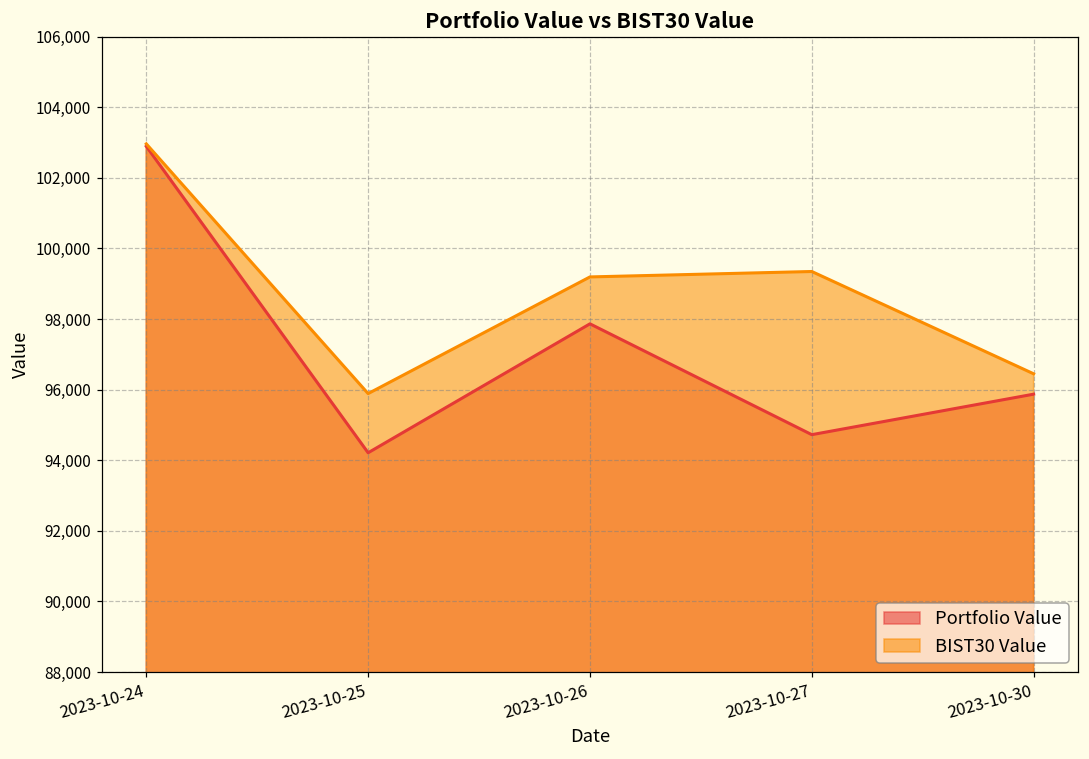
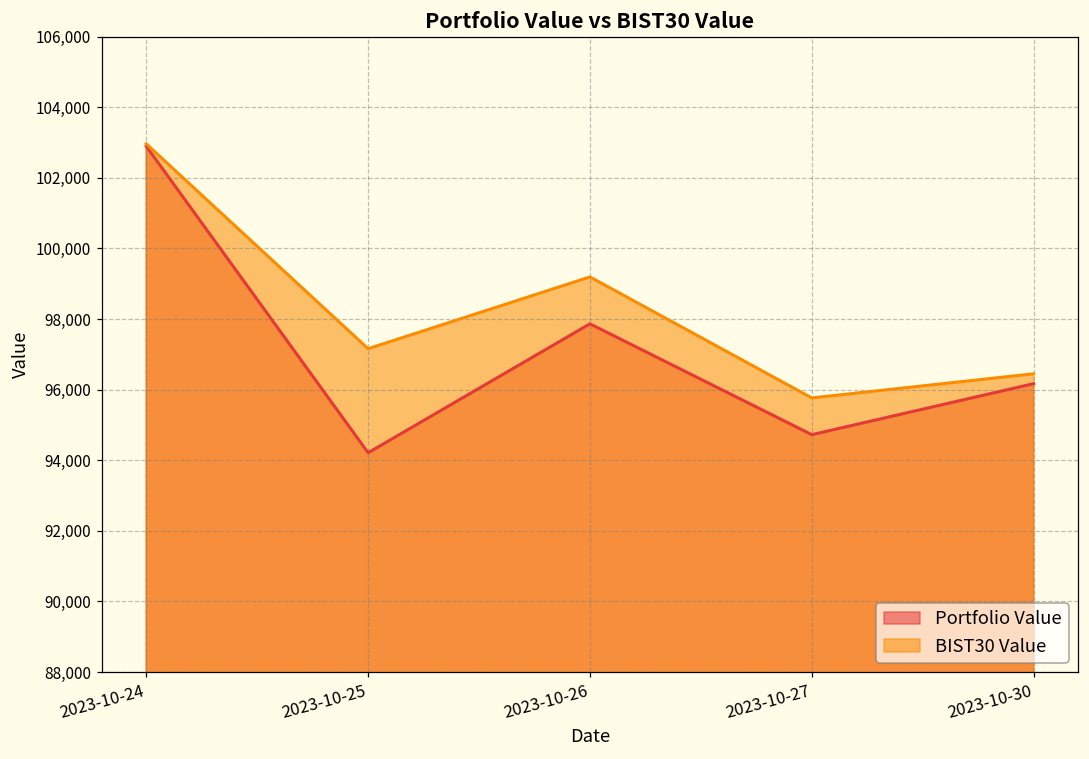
BIST30 Value, 2023-10-25: 95,900 -> 97,200
BIST30 Value, 2023-10-27: 99,300 -> 95,800
Portfolio Value, 2023-10-30: 95,900 -> 96,200
